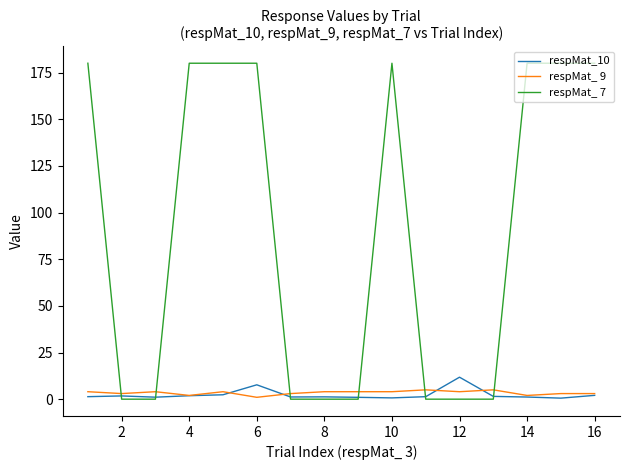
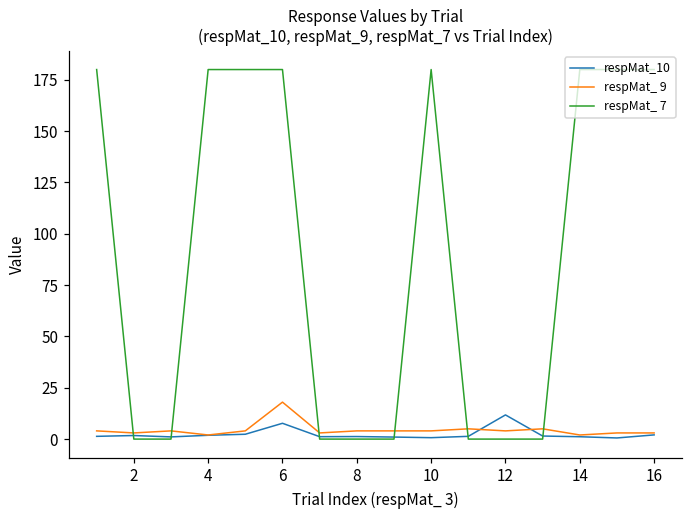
respMat_ 9, 6: 1 -> 18
